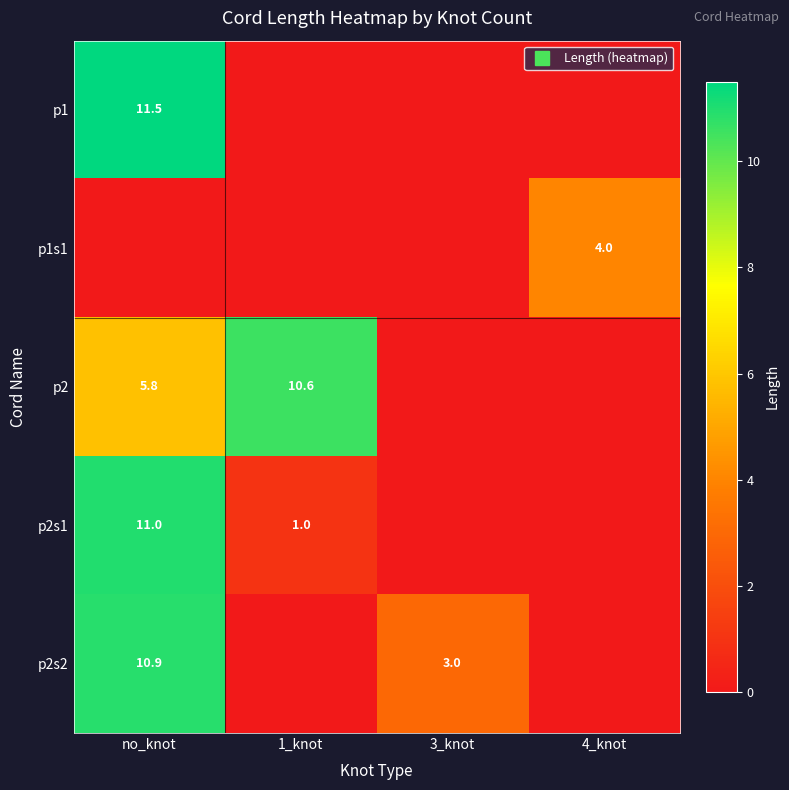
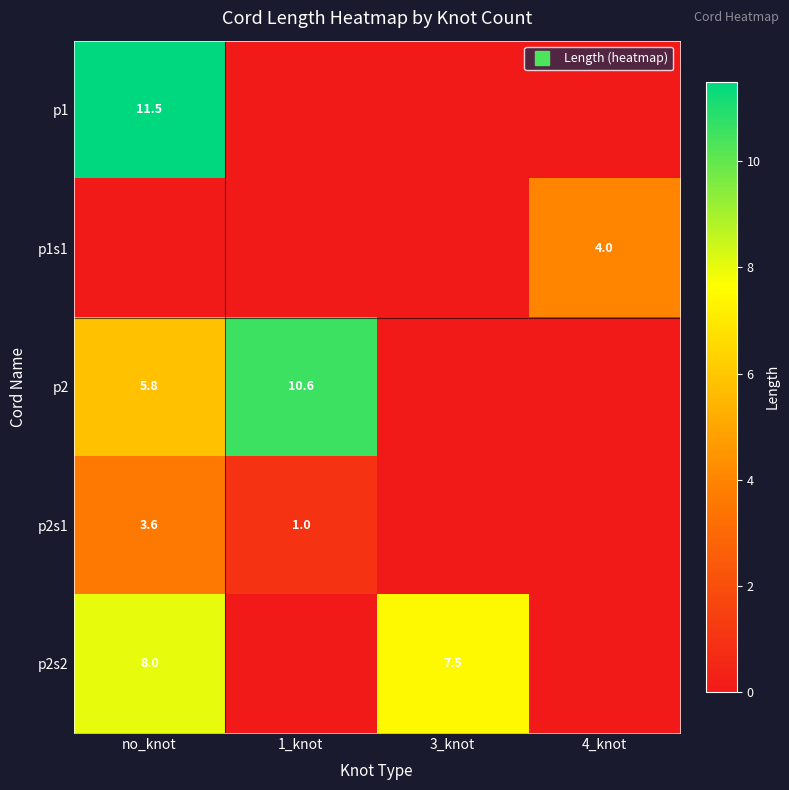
p2s1, no_knot: 11.0 -> 3.6
p2s2, no_knot: 10.9 -> 8.0
p2s2, 3_knot: 3.0 -> 7.5
